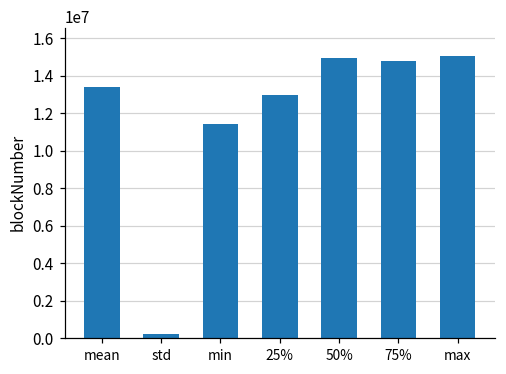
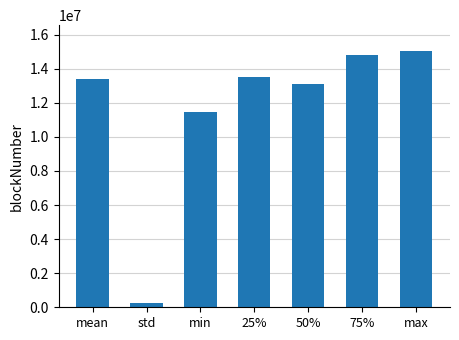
25%: 13000000 -> 13500000
50%: 15000000 -> 13100000
